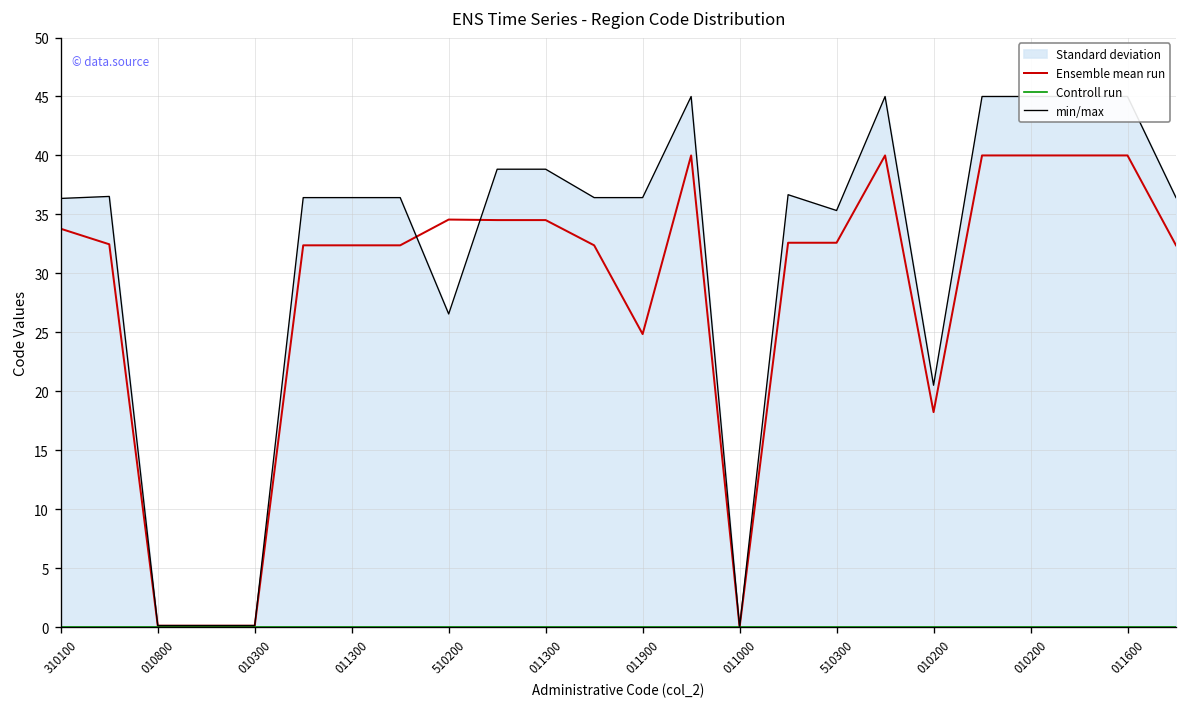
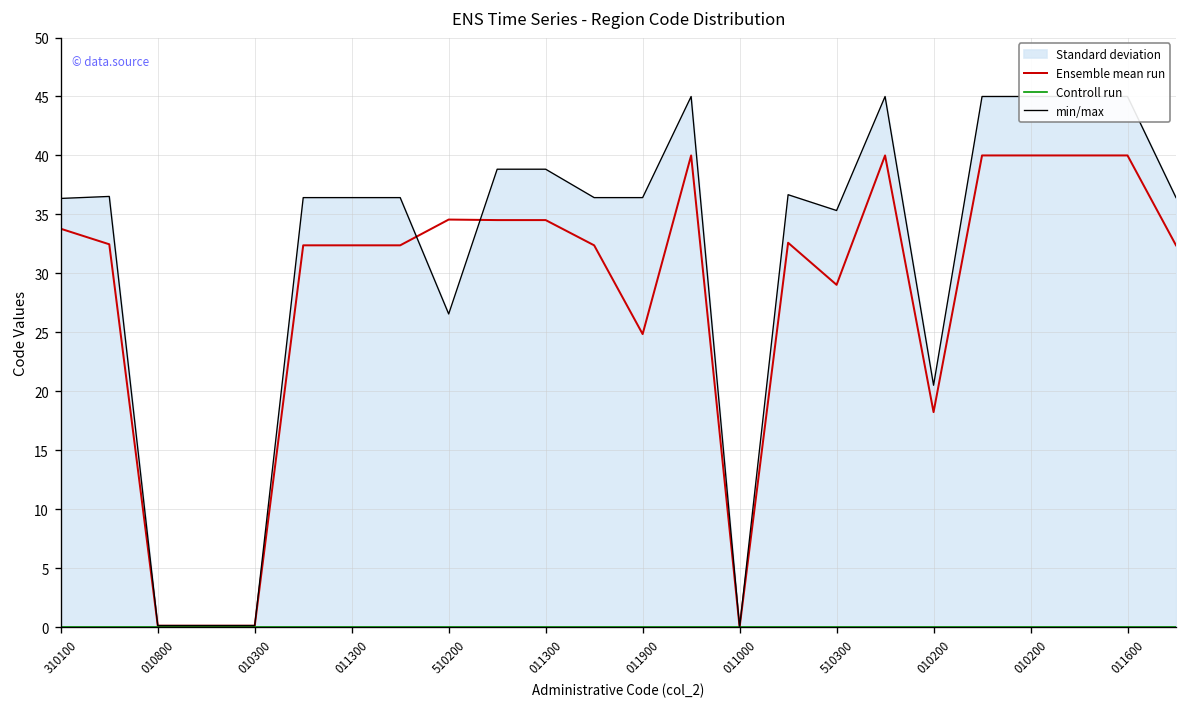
Ensemble mean run, 510300: 33 -> 29
